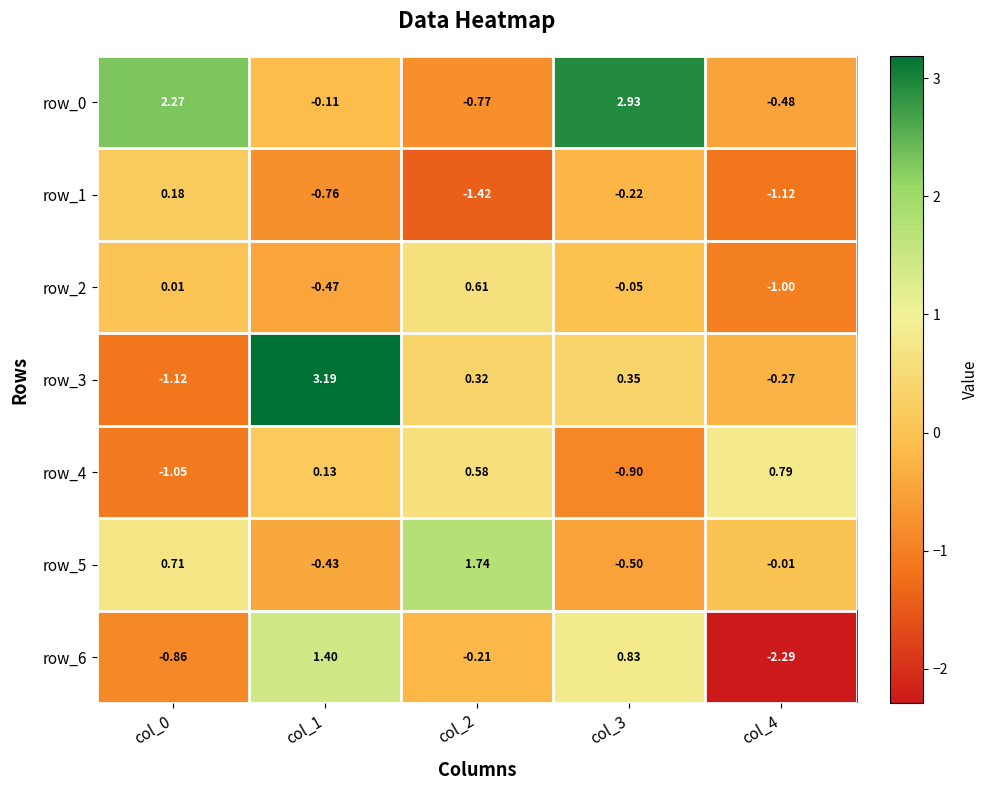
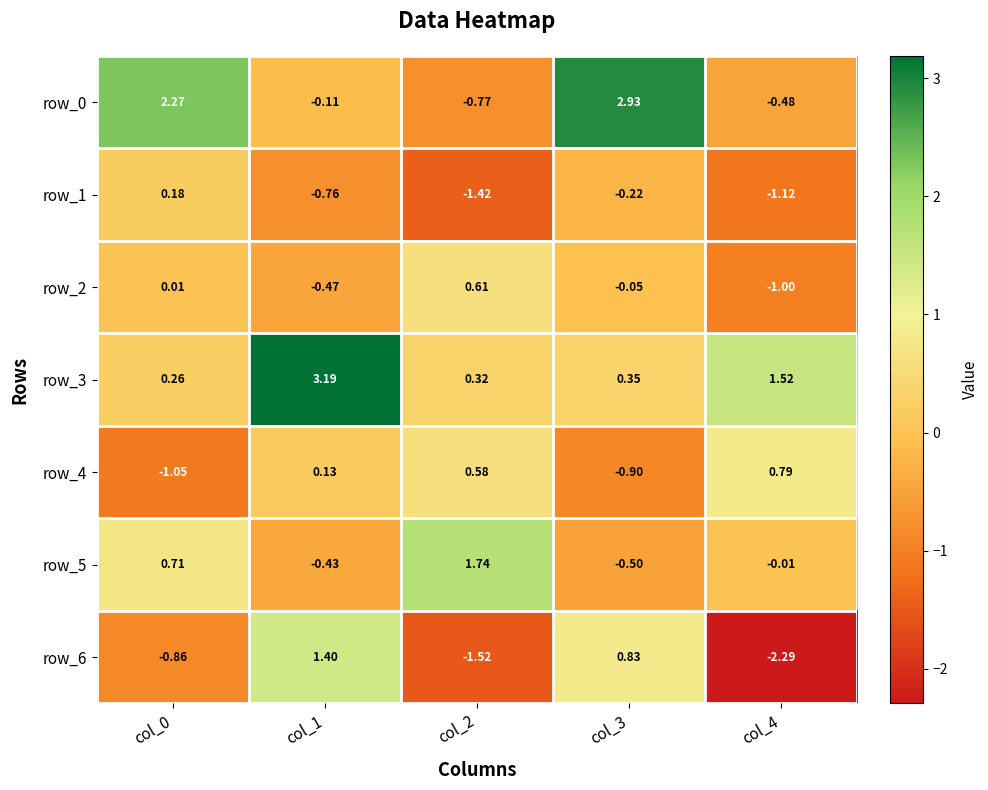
row_3, col_0: -1.12 -> 0.26
row_3, col_4: -0.27 -> 1.52
row_6, col_2: -0.21 -> -1.52
